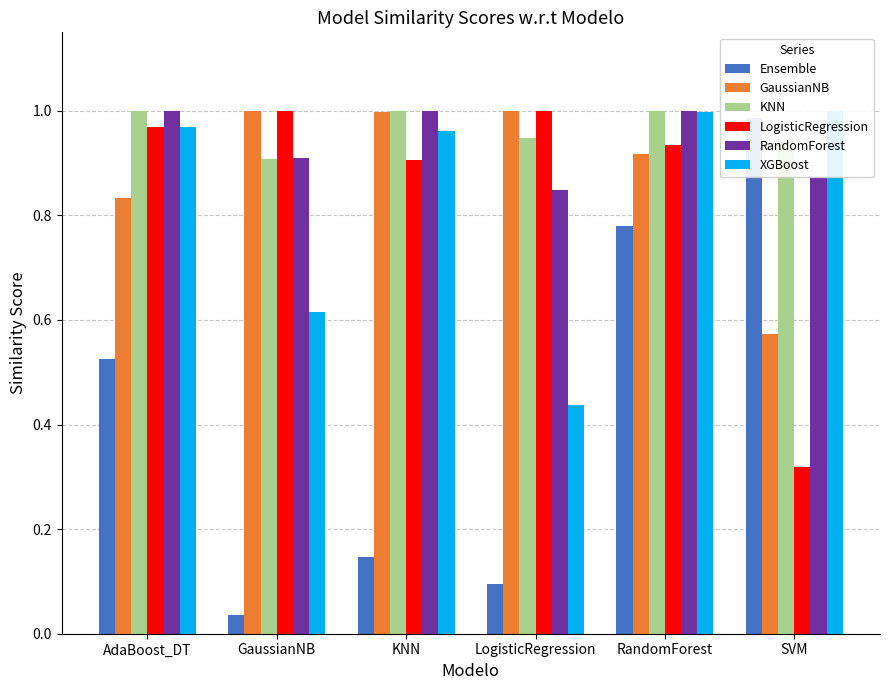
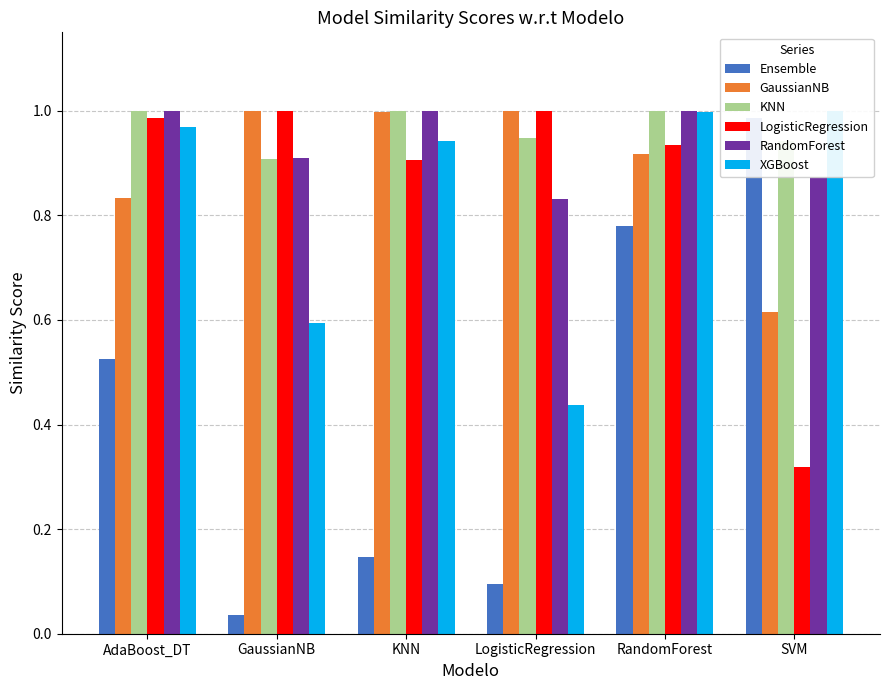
LogisticRegression, AdaBoost_DT: 0.97 -> 0.99
XGBoost, GaussianNB: 0.62 -> 0.59
XGBoost, KNN: 0.96 -> 0.94
RandomForest, LogisticRegression: 0.85 -> 0.83
GaussianNB, SVM: 0.57 -> 0.62
